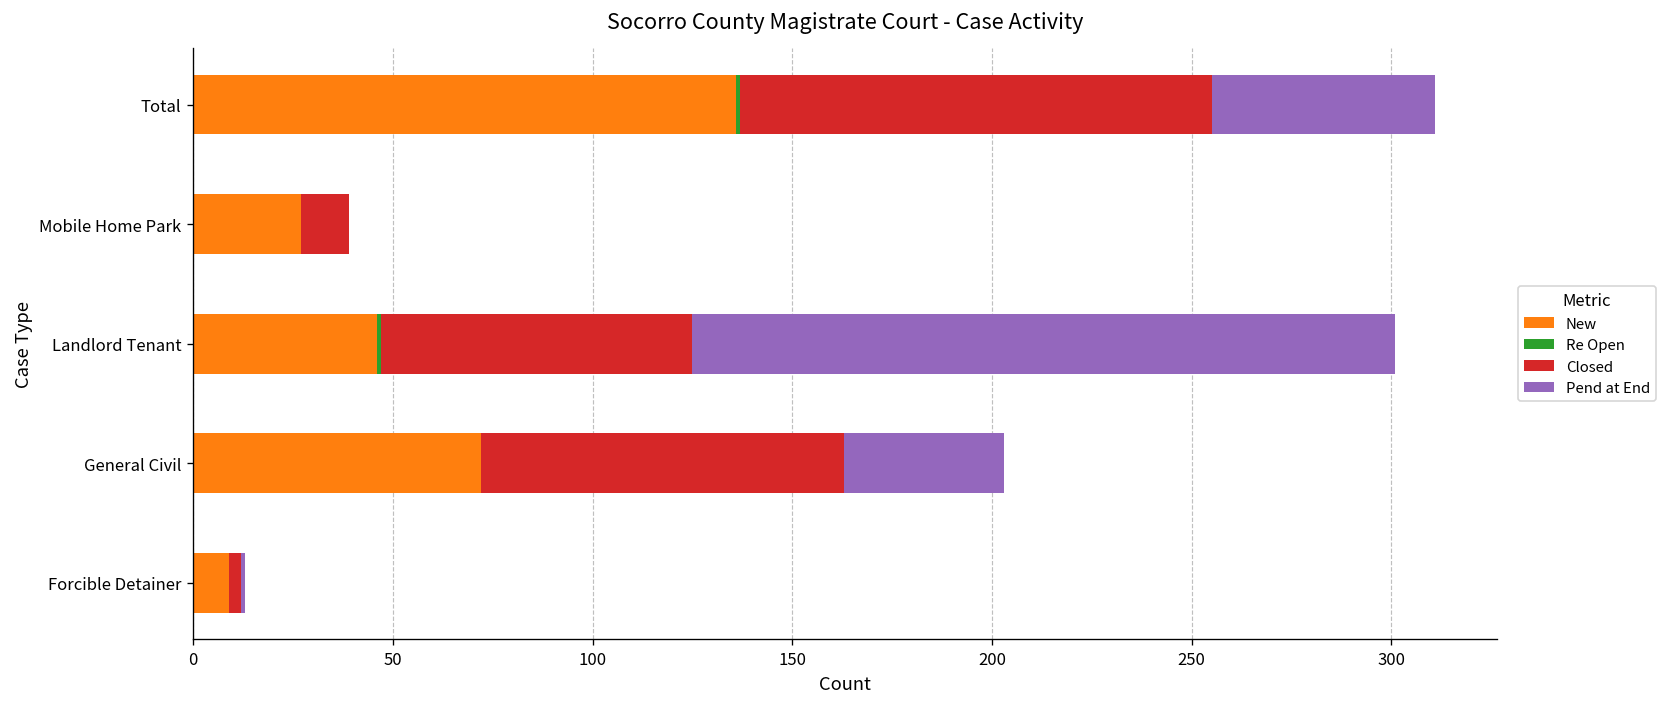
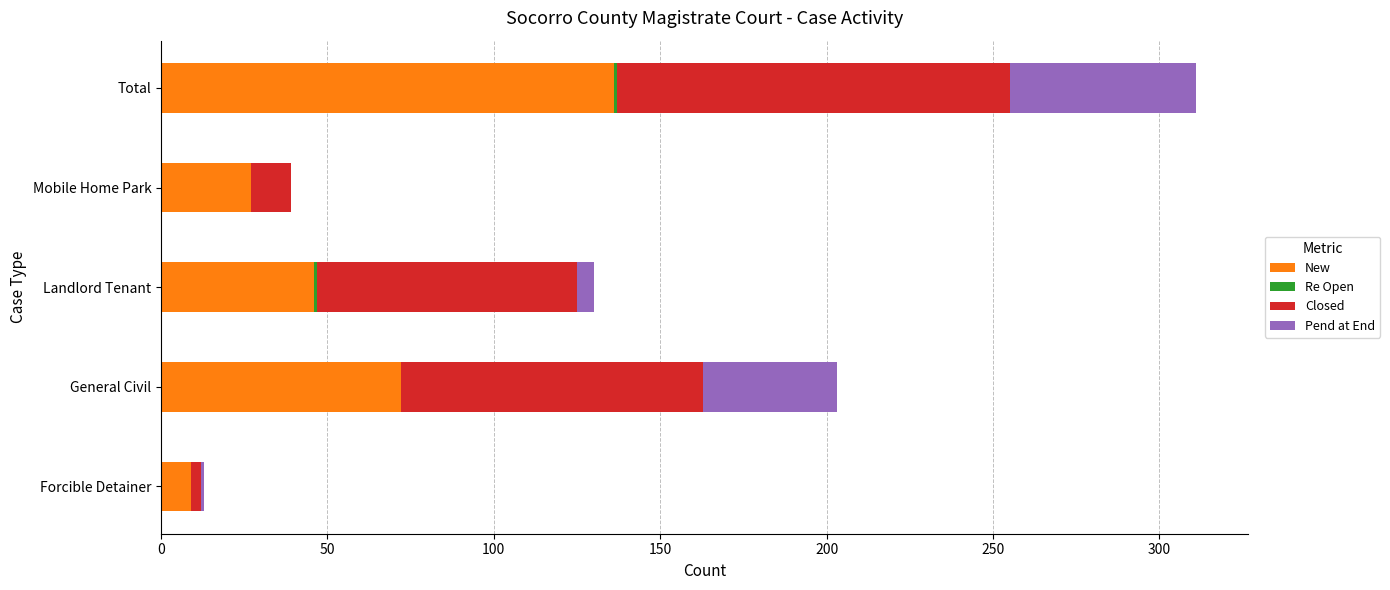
Pend at End, Landlord Tenant: 176 -> 5
